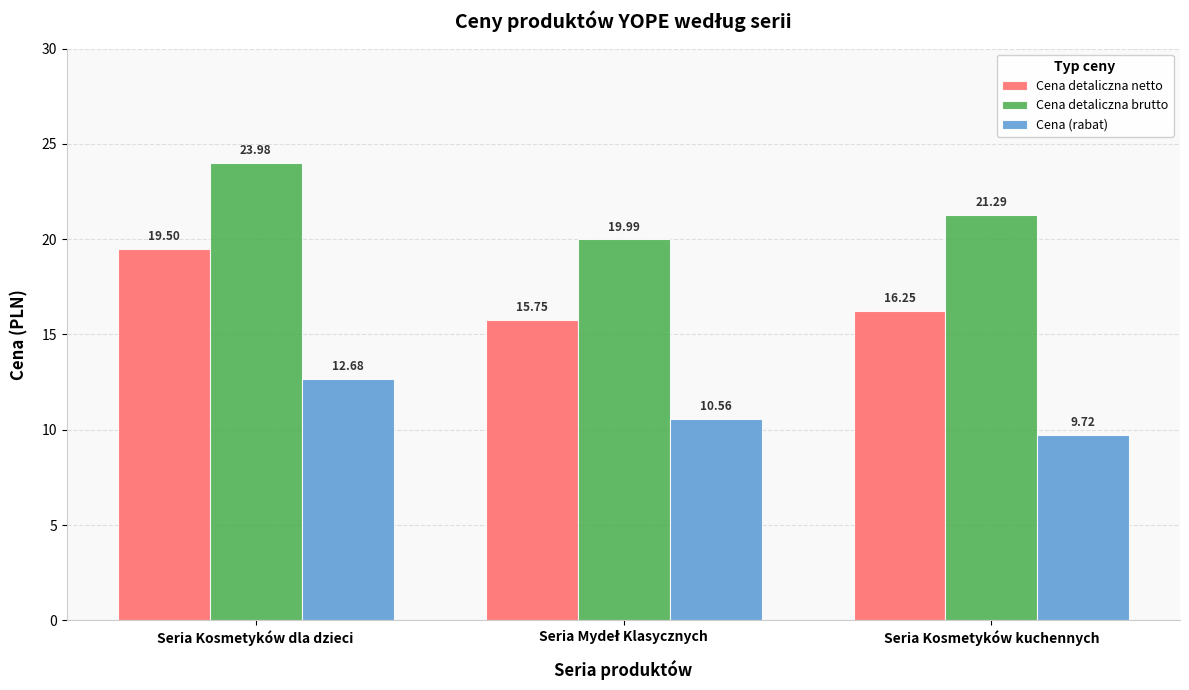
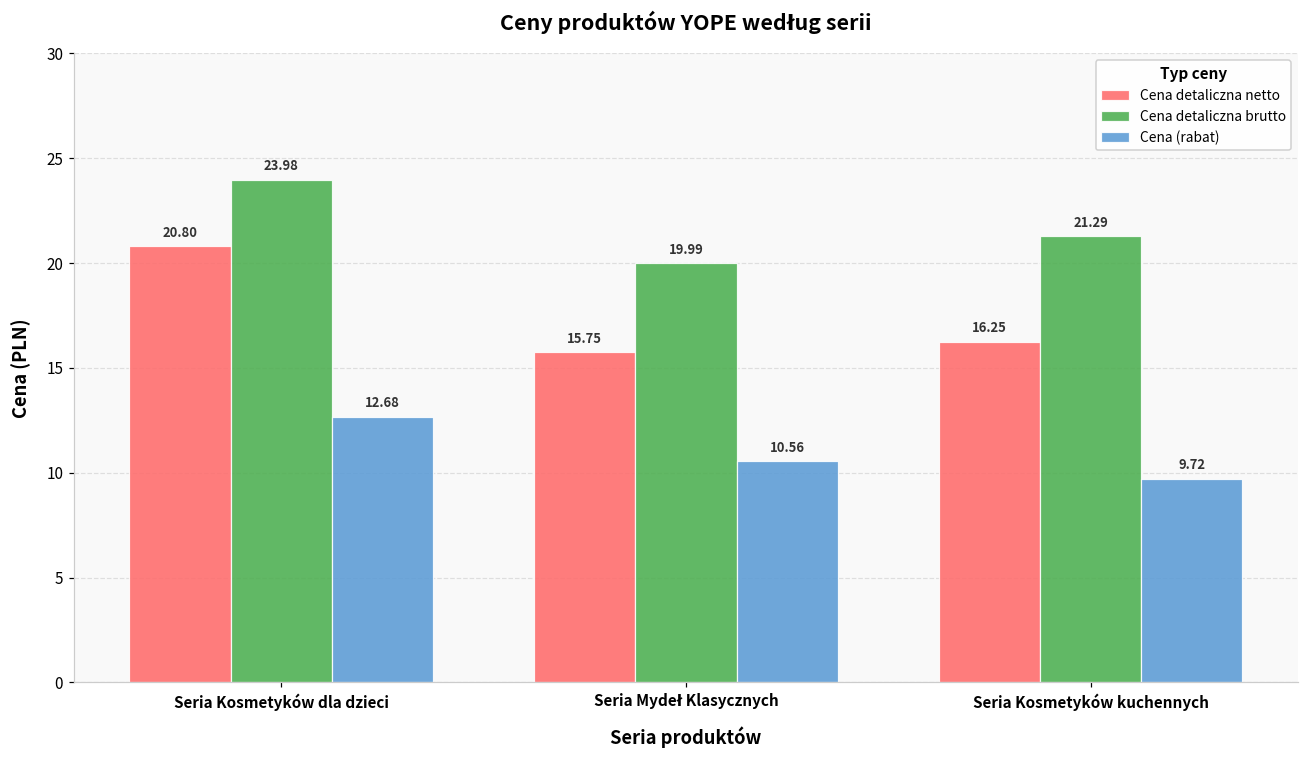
Cena detaliczna netto, Seria Kosmetyków dla dzieci: 19.50 -> 20.80
